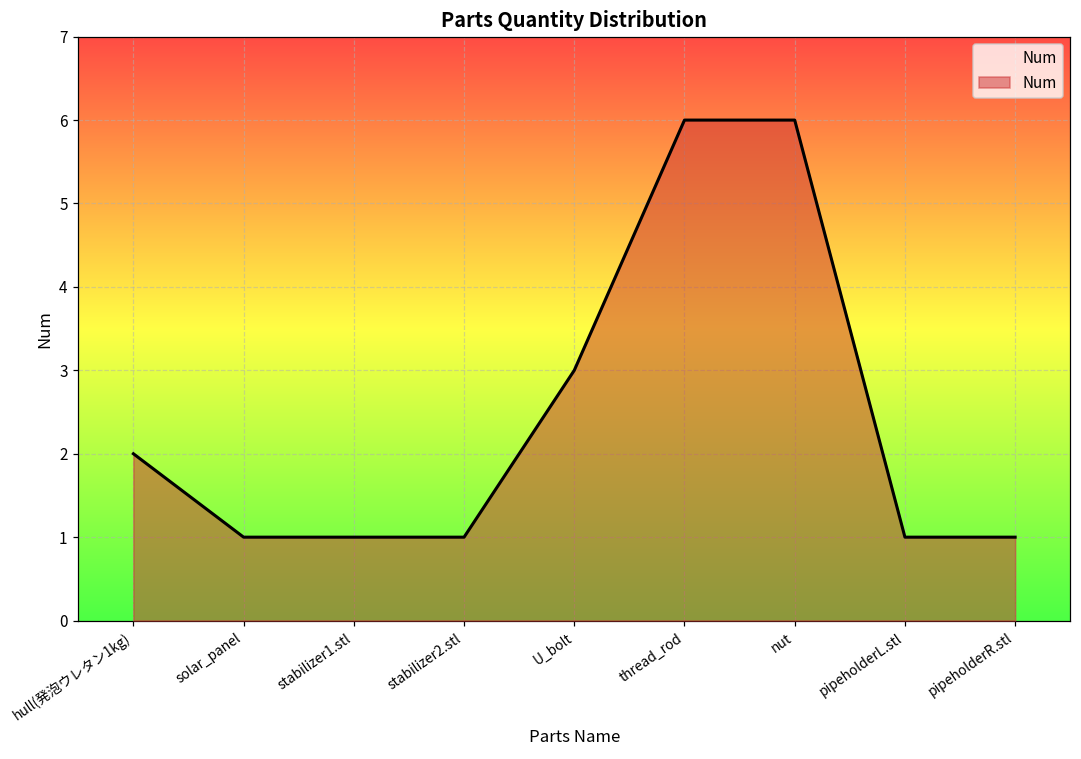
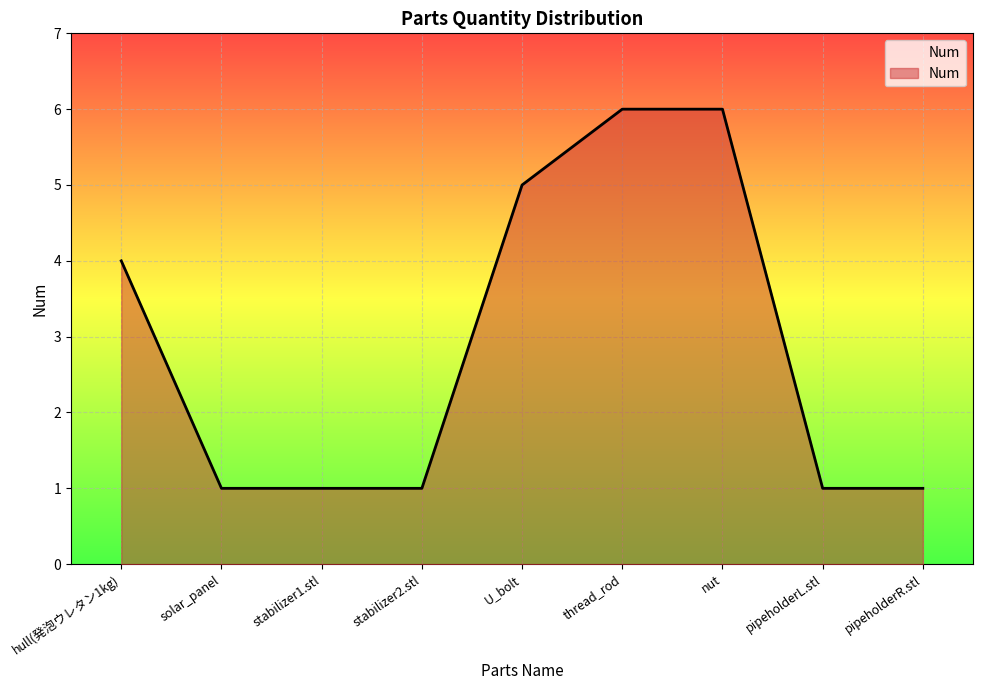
hull(発泡ウレタン1kg): 2 -> 4
U_bolt: 3 -> 5
